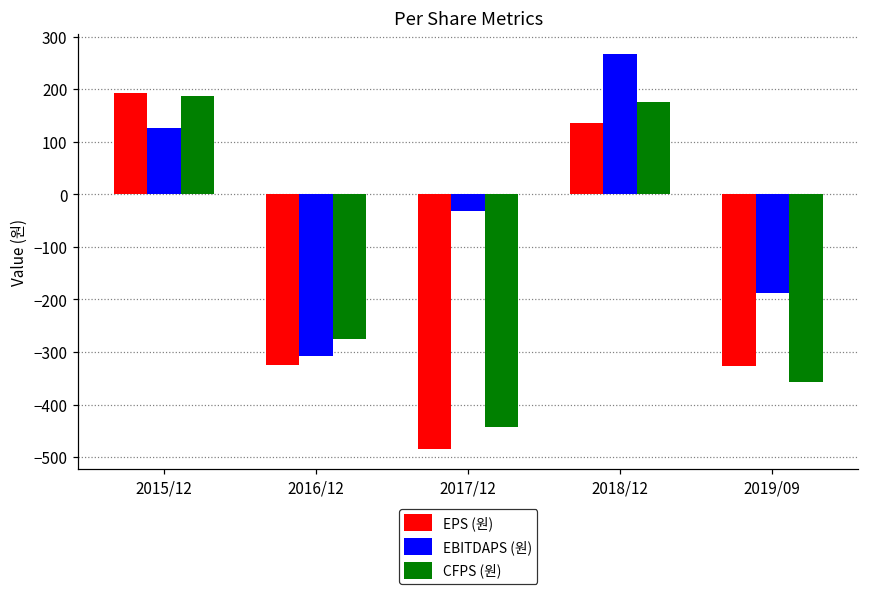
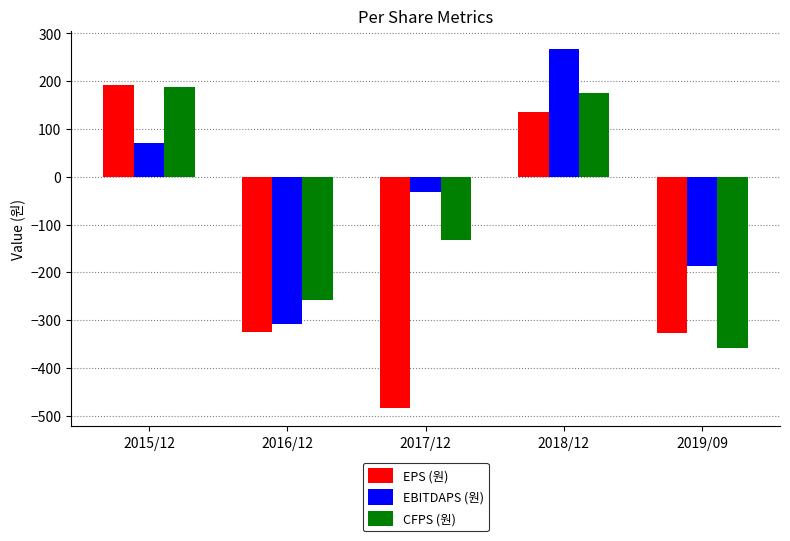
EBITDAPS (원), 2015/12: 130 -> 70
CFPS (원), 2016/12: -280 -> -260
CFPS (원), 2017/12: -440 -> -130
